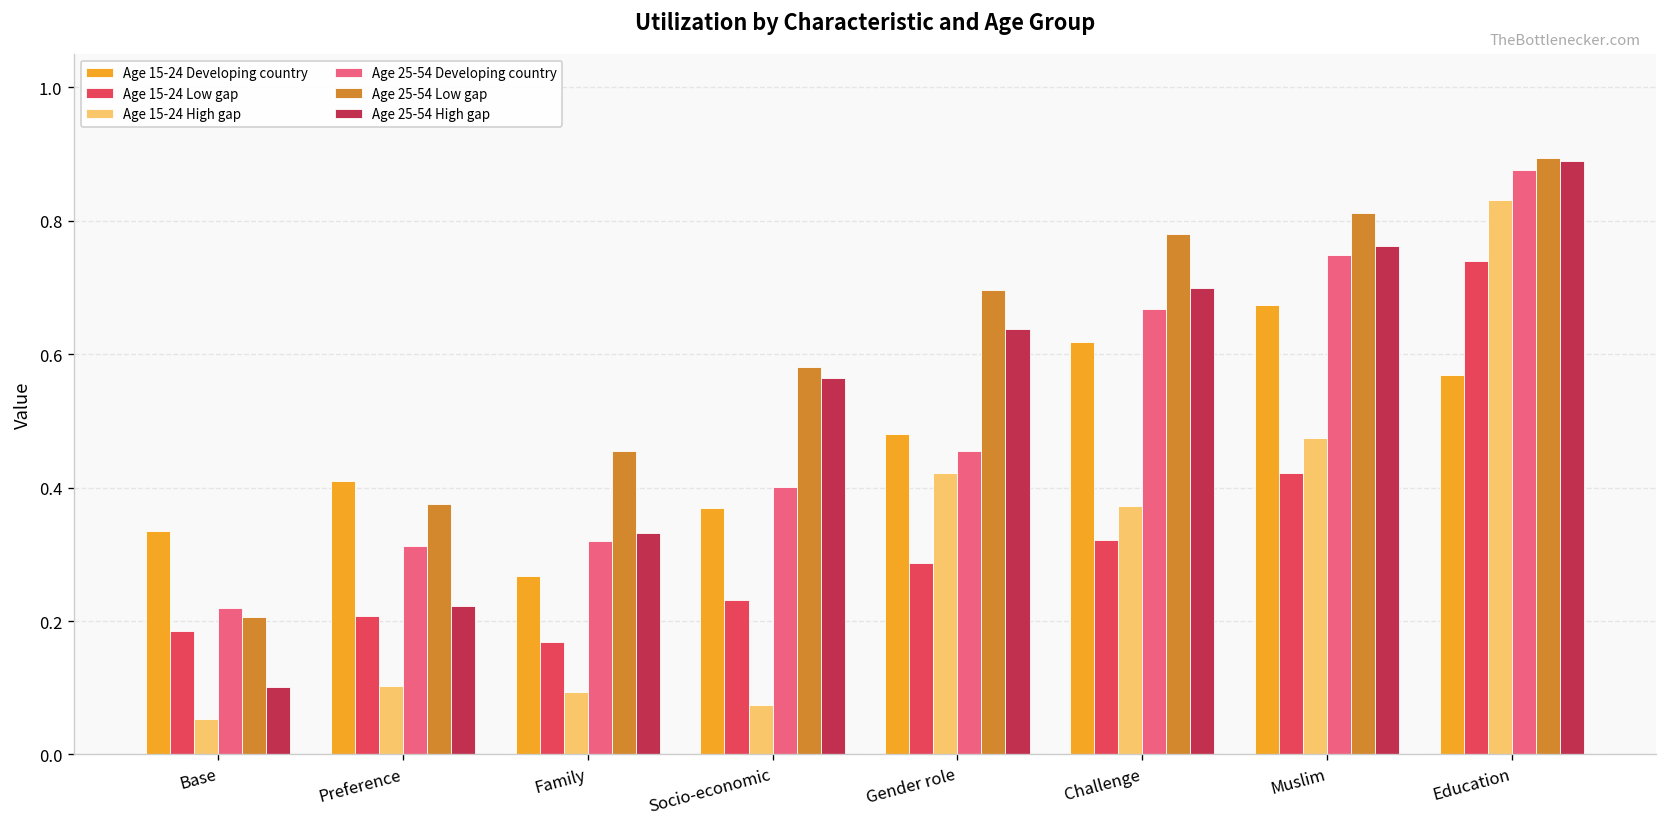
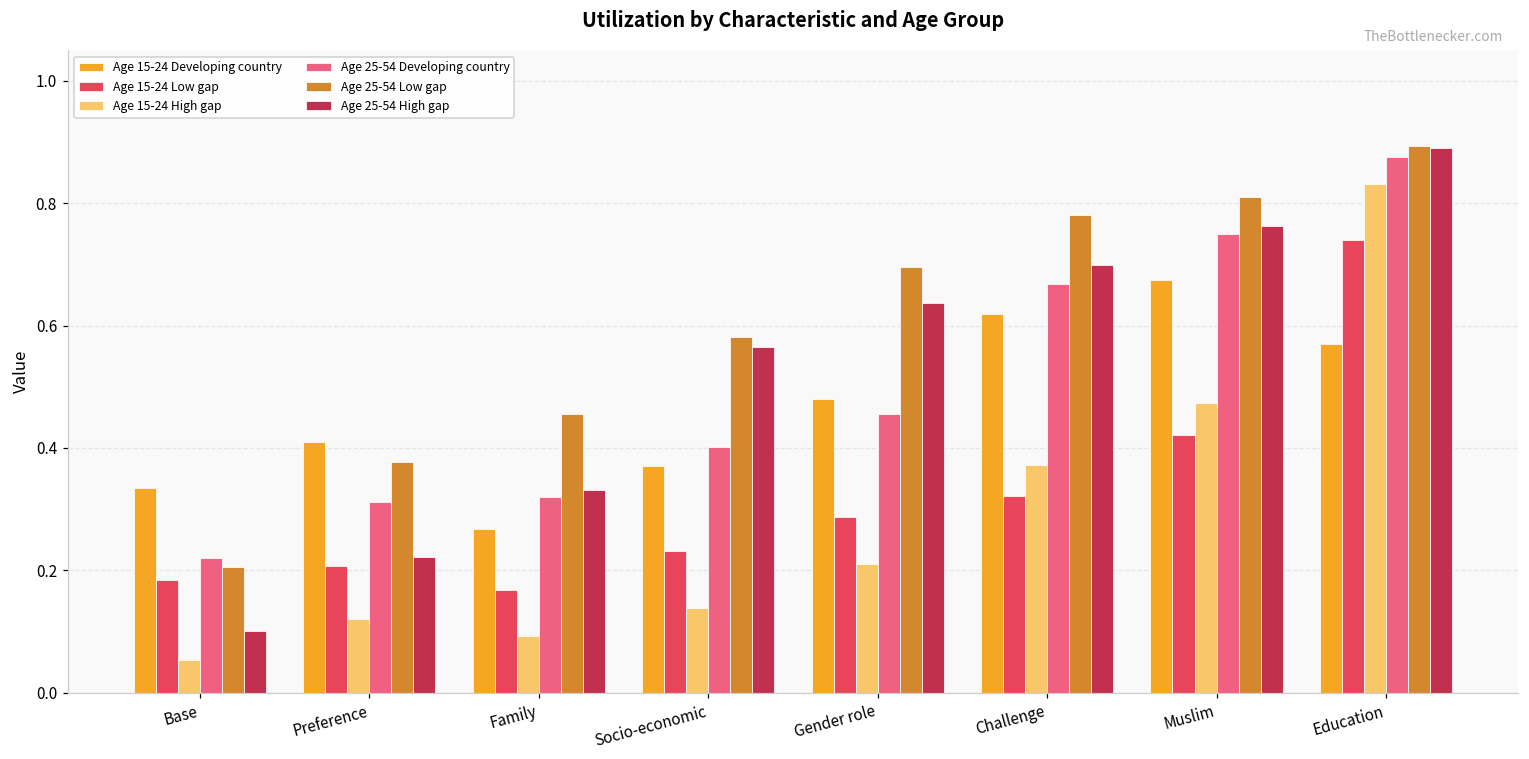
Age 15-24 High gap, Preference: 0.10 -> 0.12
Age 15-24 High gap, Socio-economic: 0.07 -> 0.14
Age 15-24 High gap, Gender role: 0.42 -> 0.21
